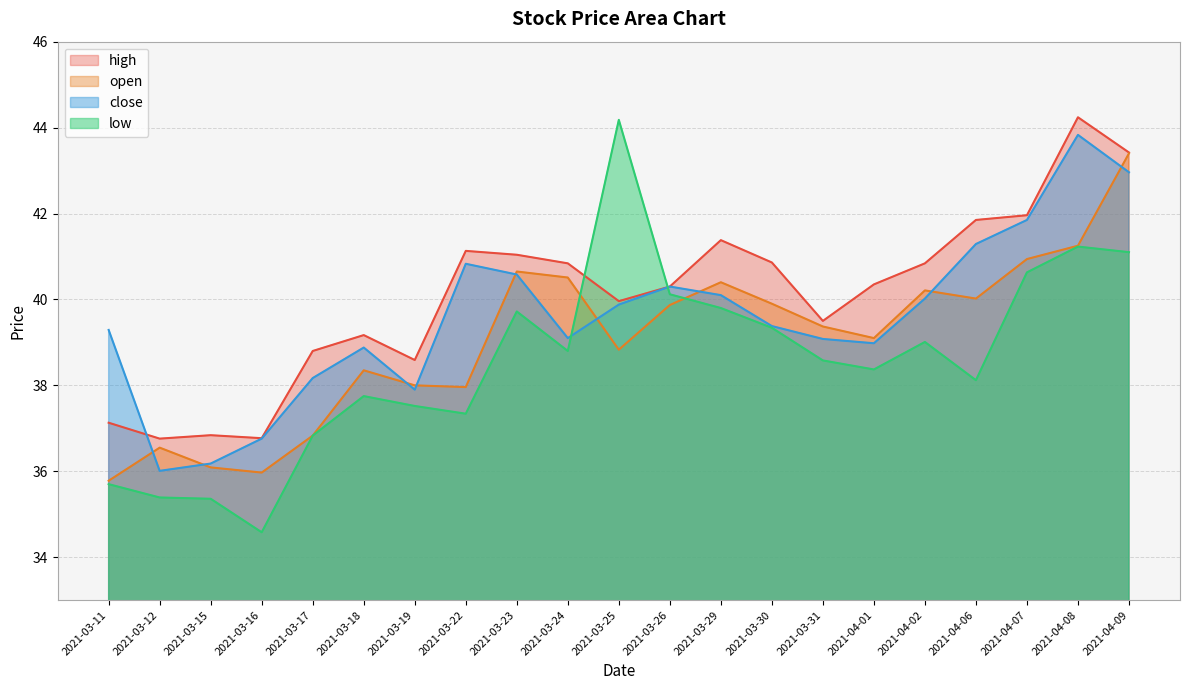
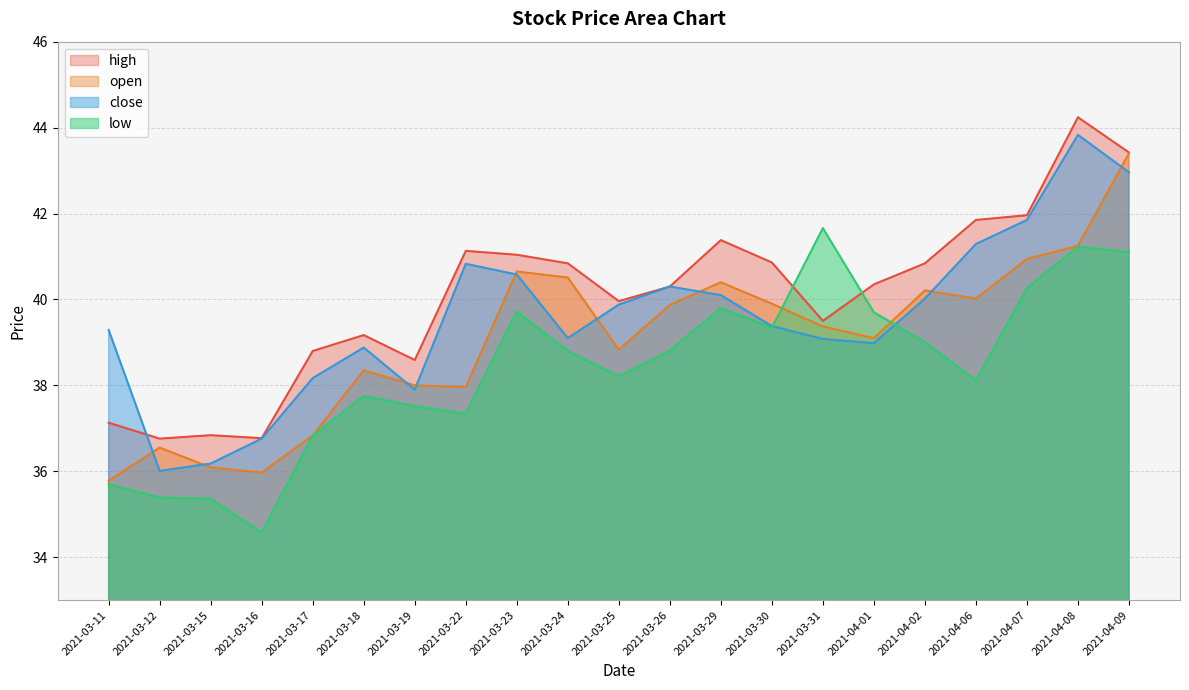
low, 2021-03-25: 44.2 -> 38.2
low, 2021-03-26: 40.1 -> 38.8
low, 2021-03-31: 38.6 -> 41.7
low, 2021-04-01: 38.4 -> 39.7
low, 2021-04-07: 40.6 -> 40.3
